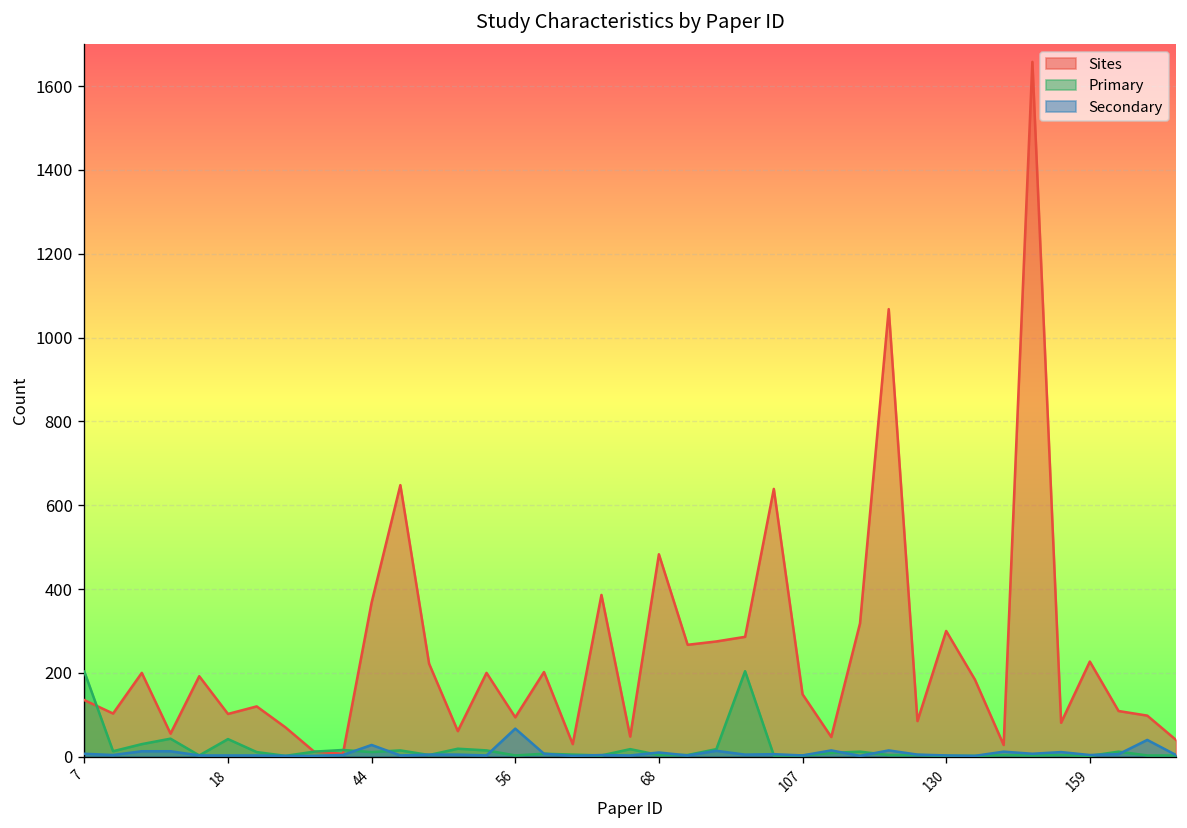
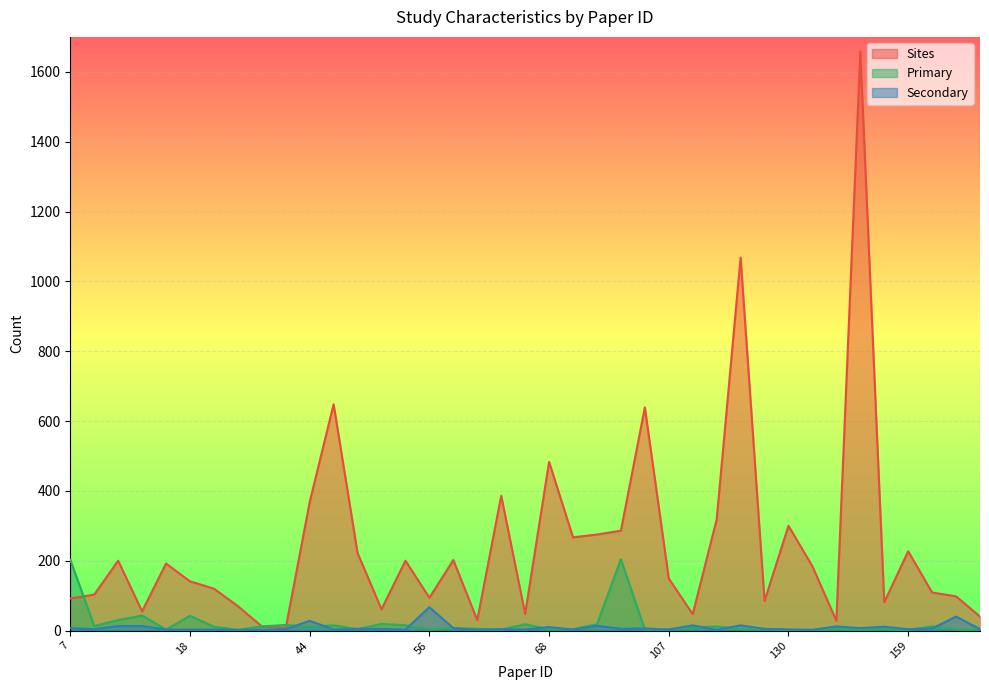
Sites, 7: 140 -> 90
Sites, 18: 100 -> 140
